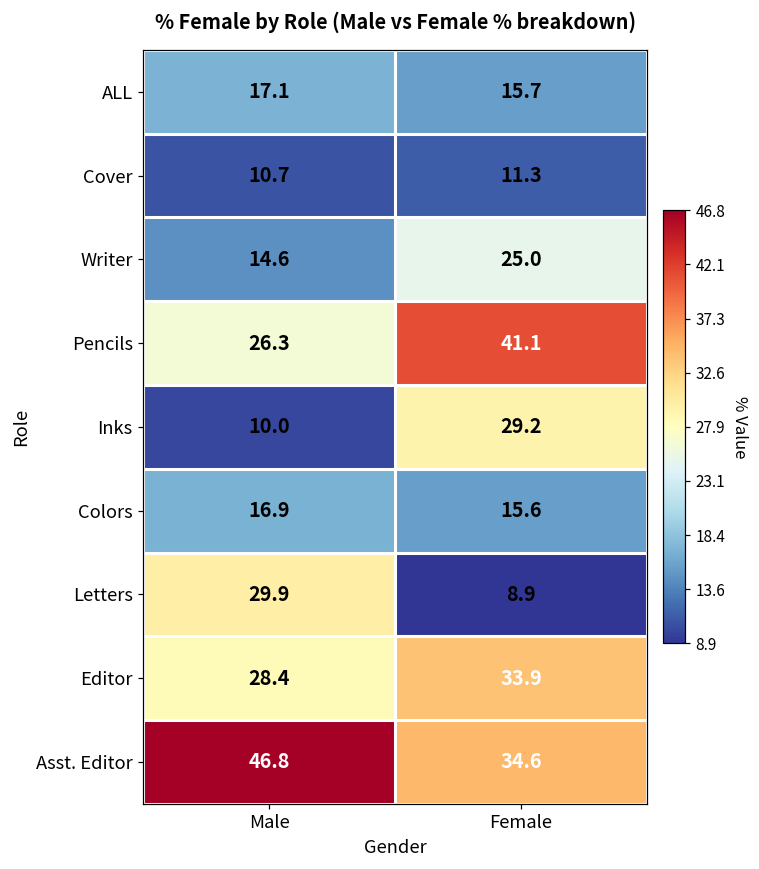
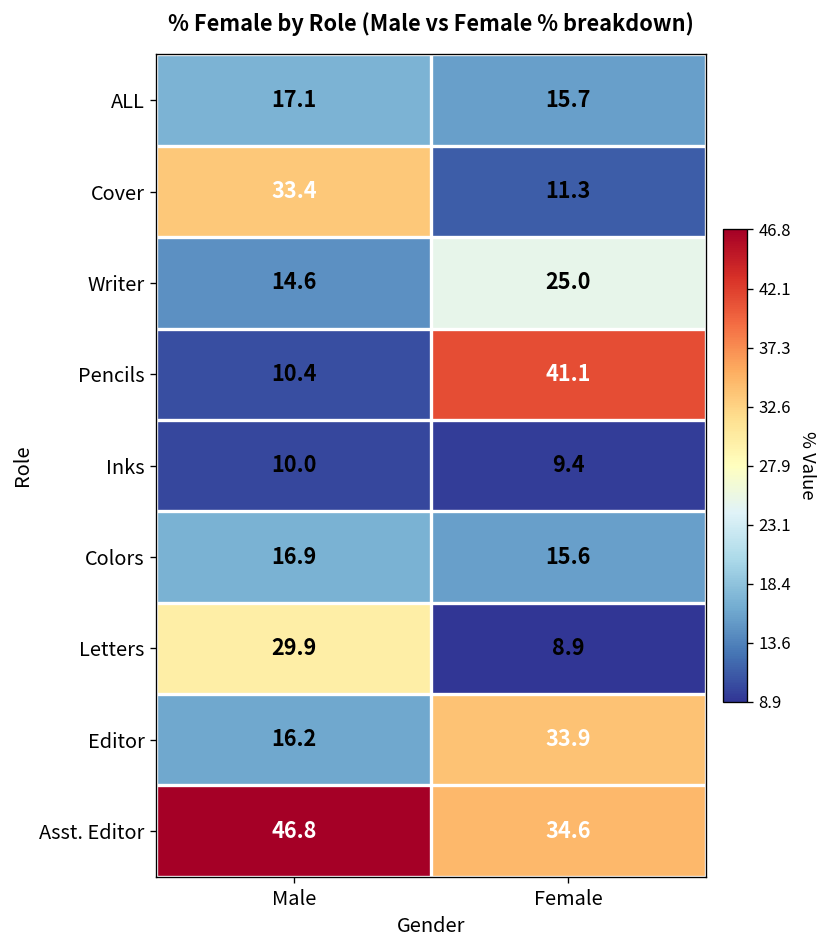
Cover, Male: 10.7 -> 33.4
Pencils, Male: 26.3 -> 10.4
Inks, Female: 29.2 -> 9.4
Editor, Male: 28.4 -> 16.2
